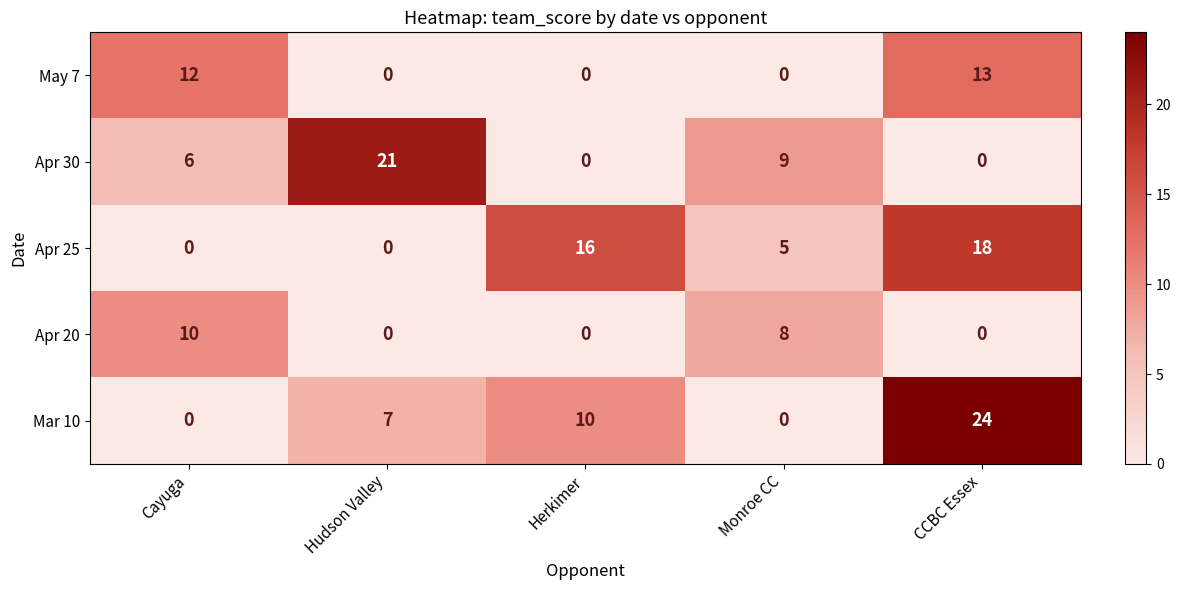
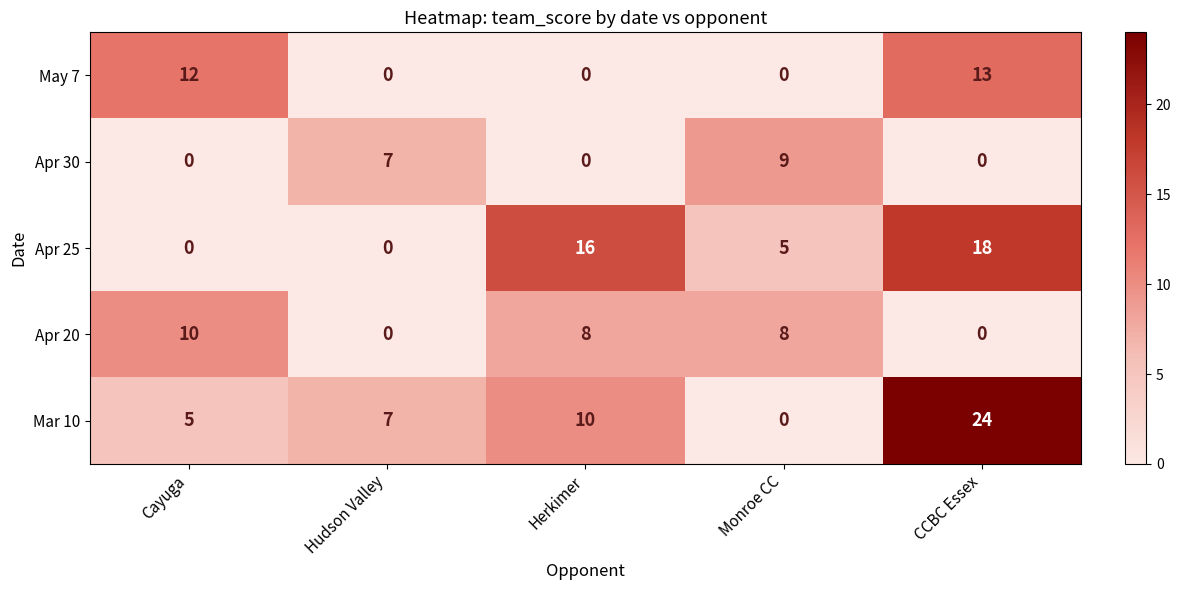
Apr 30, Cayuga: 6 -> 0
Apr 30, Hudson Valley: 21 -> 7
Apr 20, Herkimer: 0 -> 8
Mar 10, Cayuga: 0 -> 5
